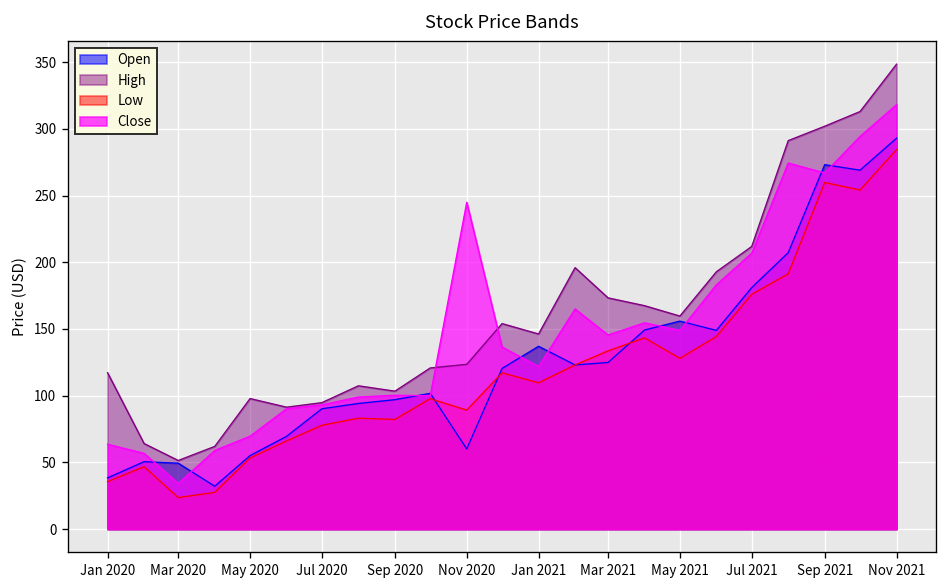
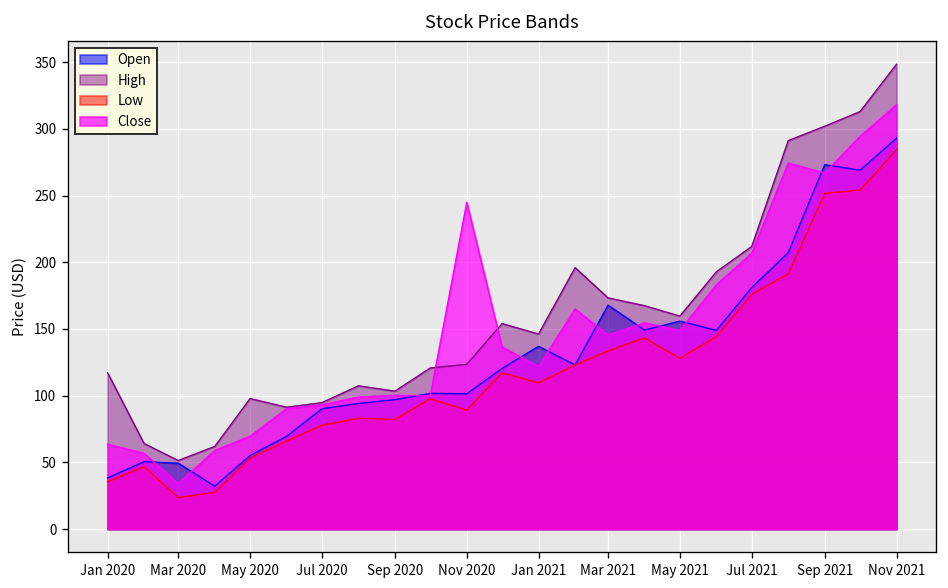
Open, Nov 2020: 60 -> 101
Open, Mar 2021: 125 -> 168
Low, Sep 2021: 260 -> 252
